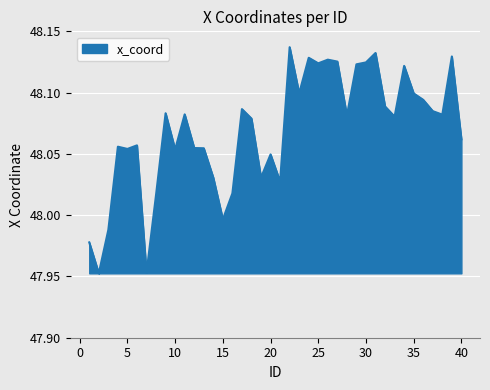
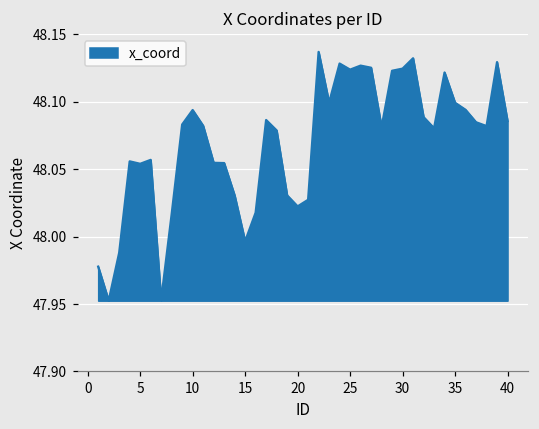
10: 48.054 -> 48.094
20: 48.050 -> 48.022
40: 48.062 -> 48.086
